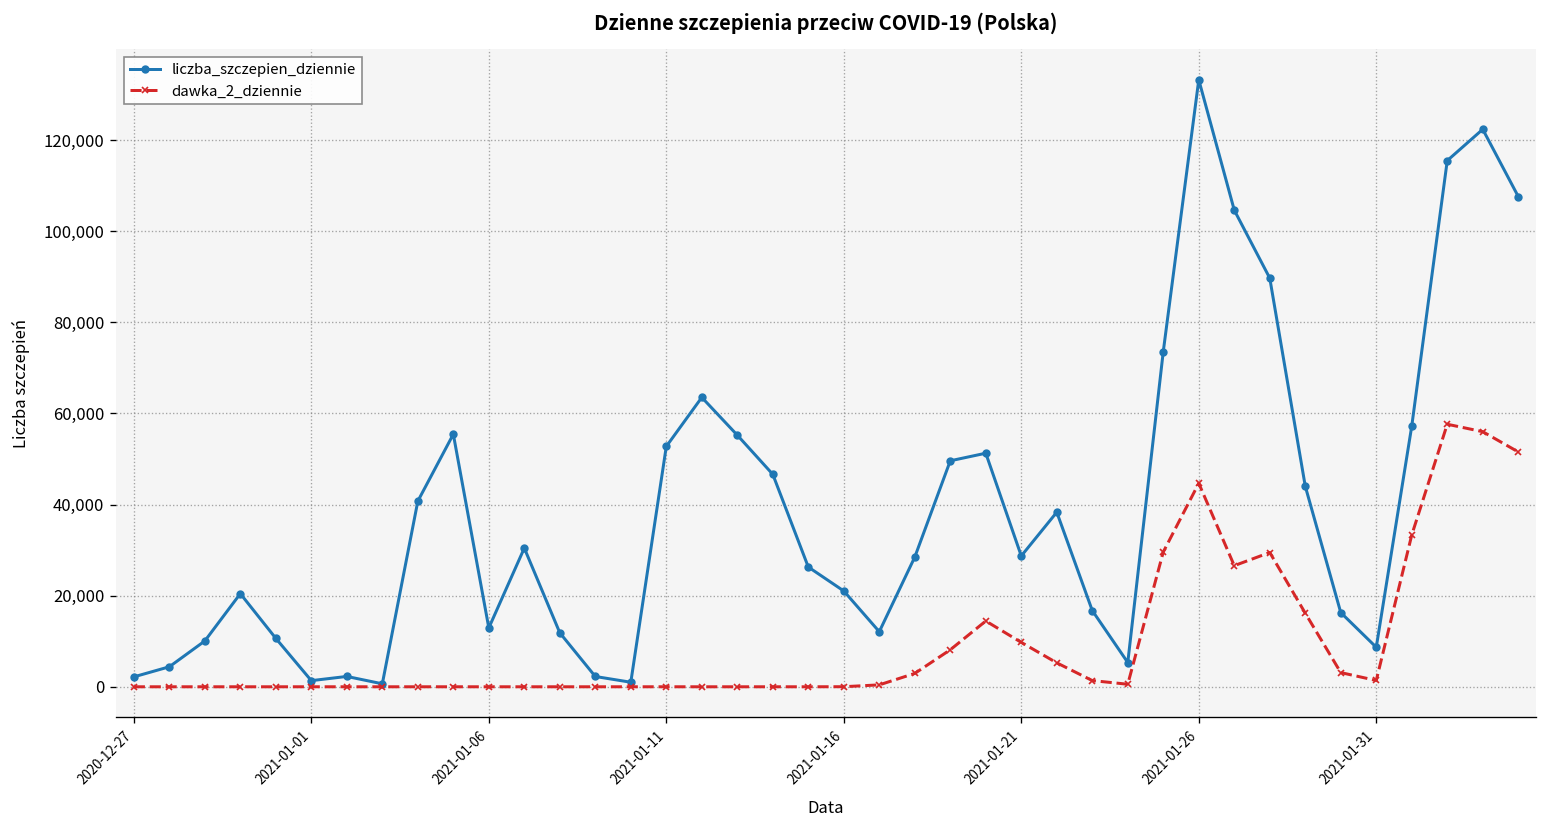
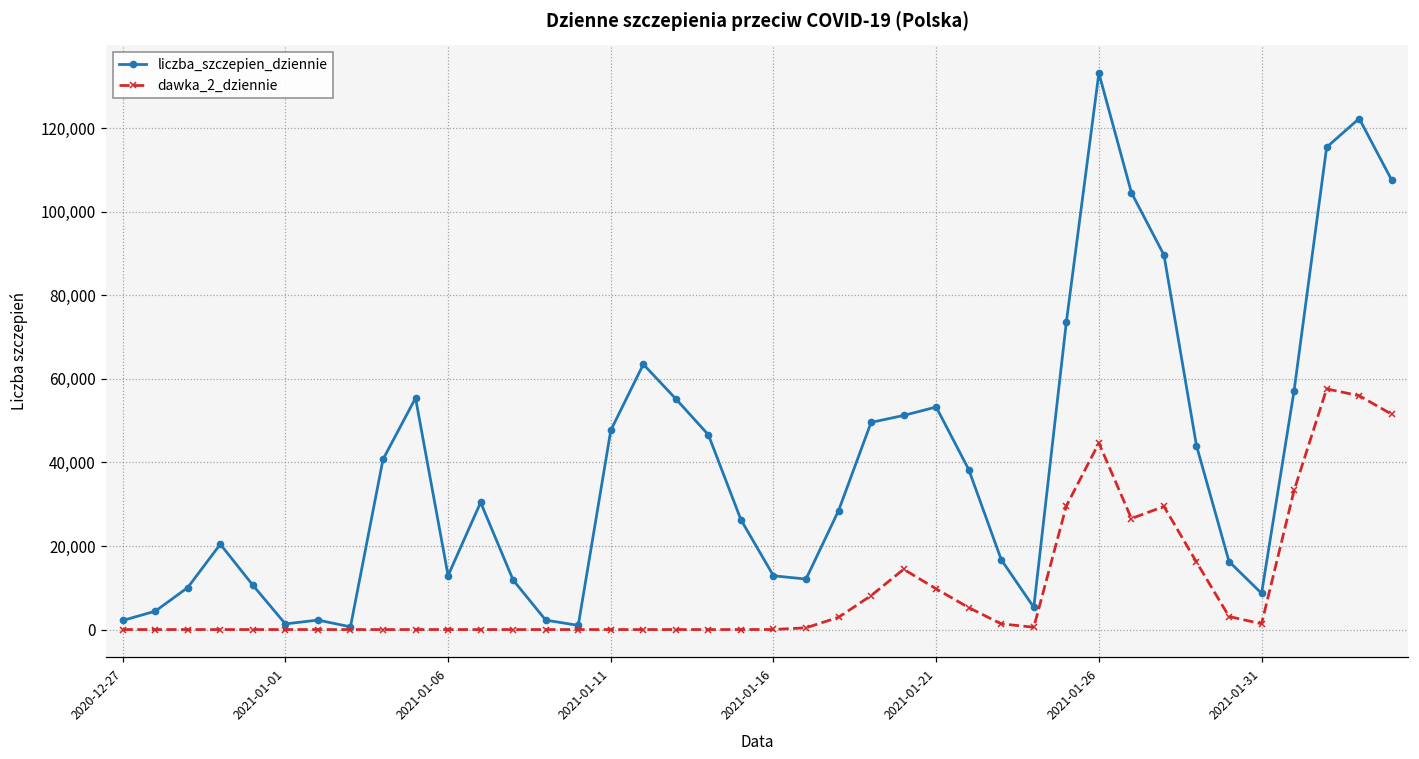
liczba_szczepien_dziennie, 2021-01-11: 53,000 -> 48,000
liczba_szczepien_dziennie, 2021-01-16: 21,000 -> 13,000
liczba_szczepien_dziennie, 2021-01-21: 29,000 -> 53,000
